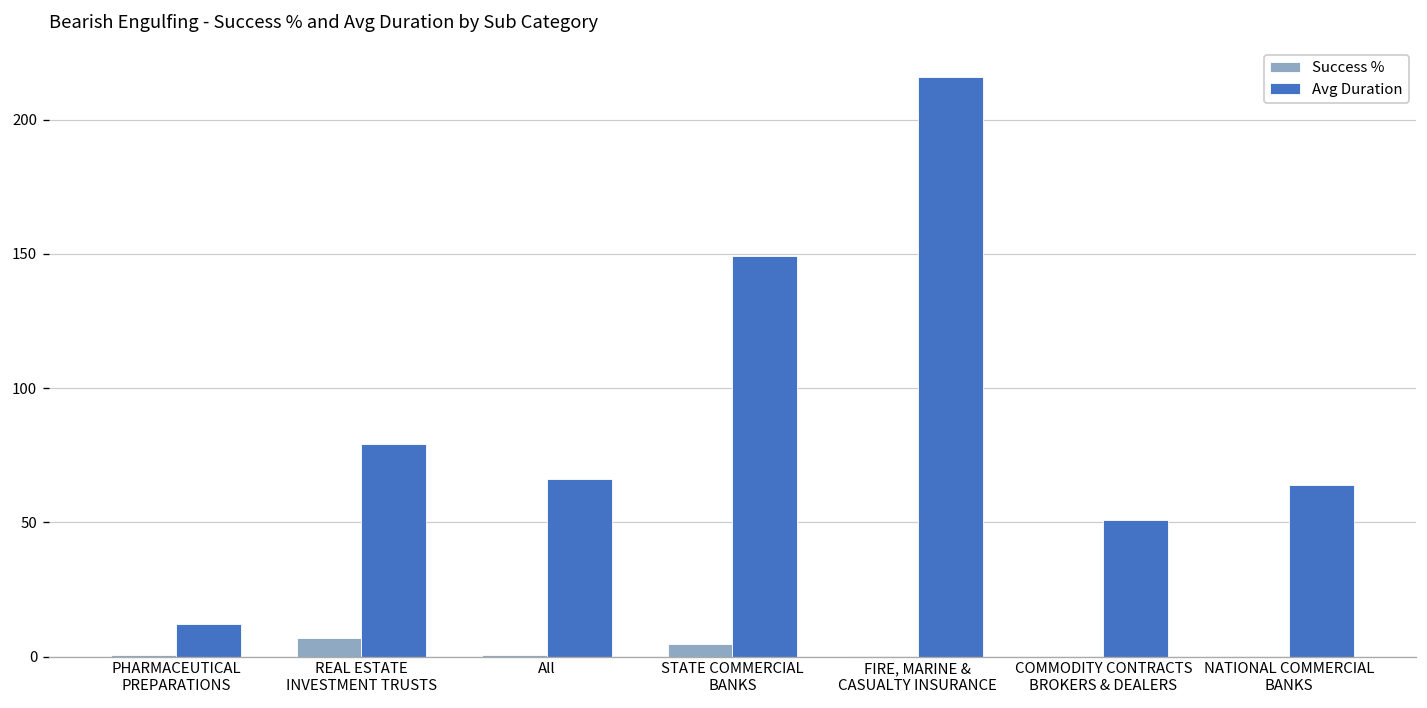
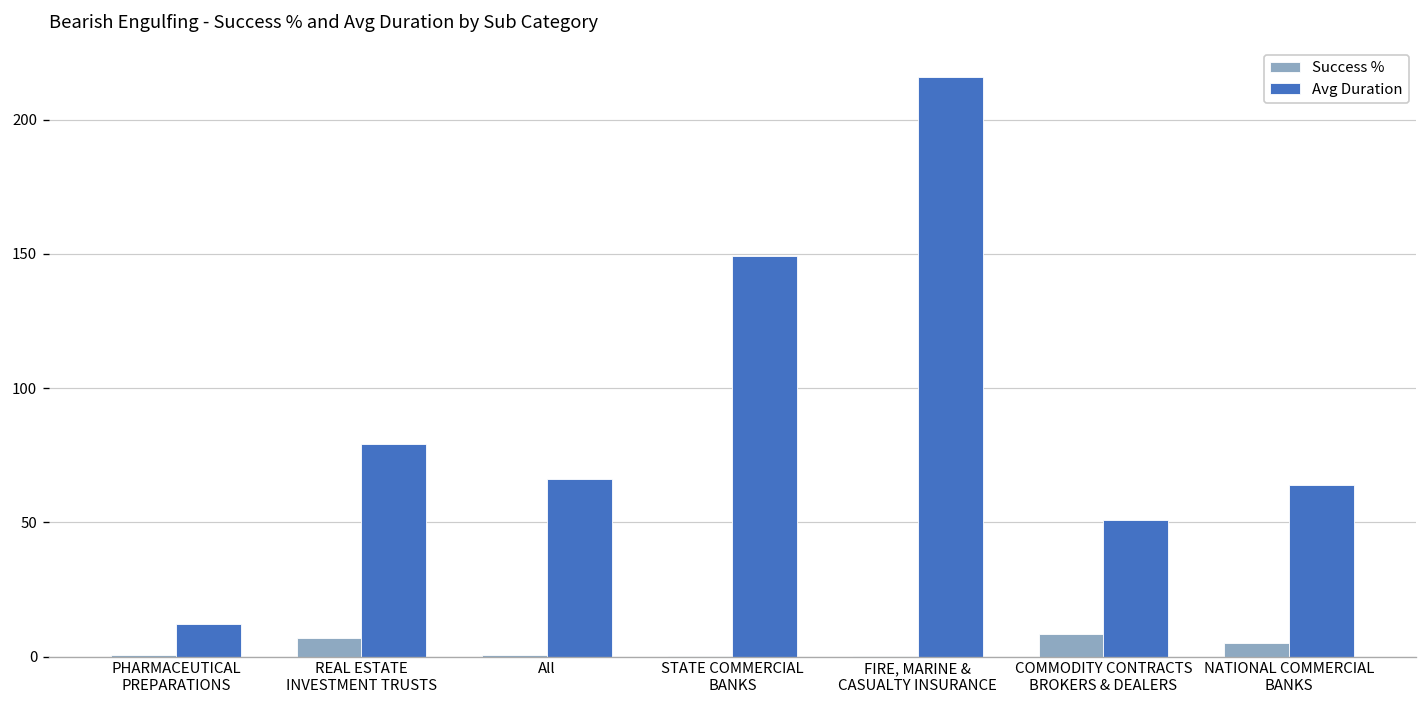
Success %, STATE COMMERCIAL BANKS: 5 -> 0
Success %, COMMODITY CONTRACTS BROKERS & DEALERS: 0 -> 9
Success %, NATIONAL COMMERCIAL BANKS: 0 -> 5
